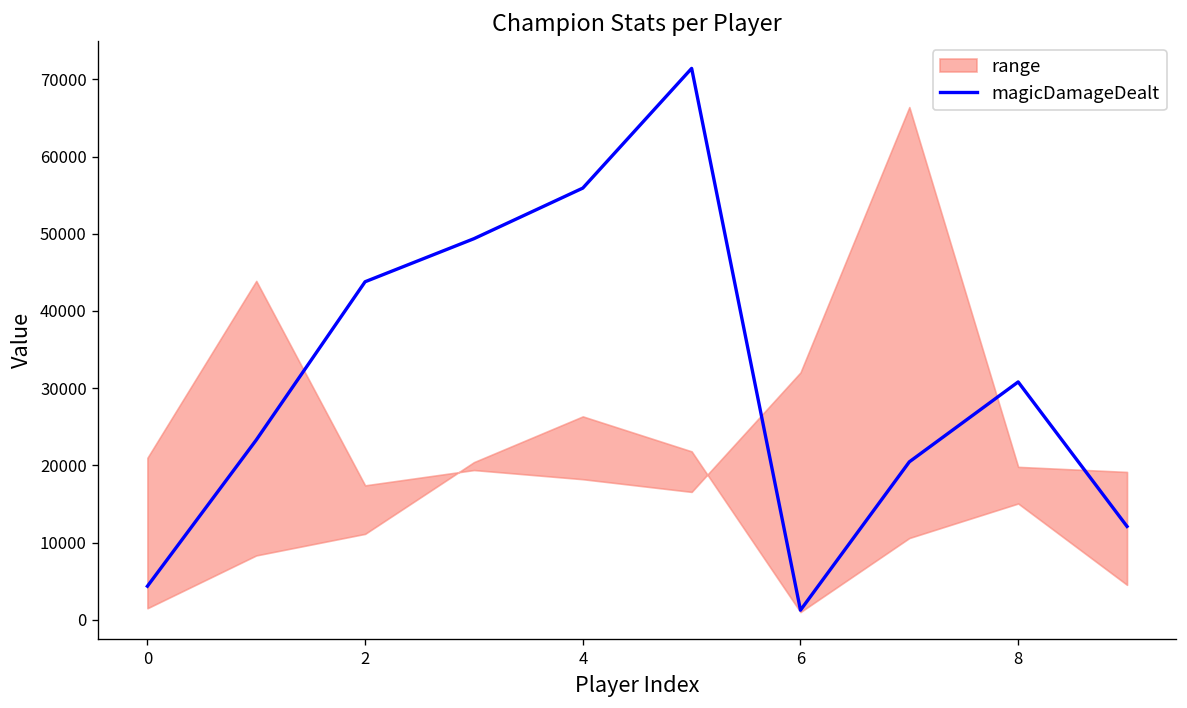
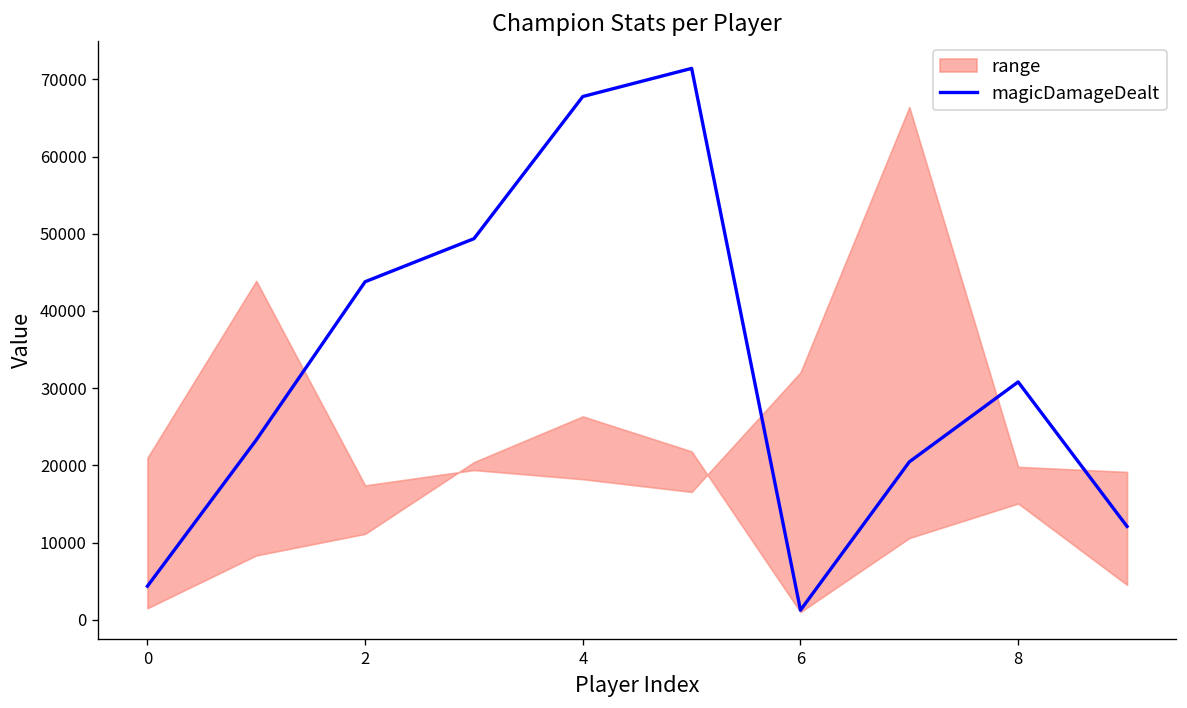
magicDamageDealt, 4: 56000 -> 68000
